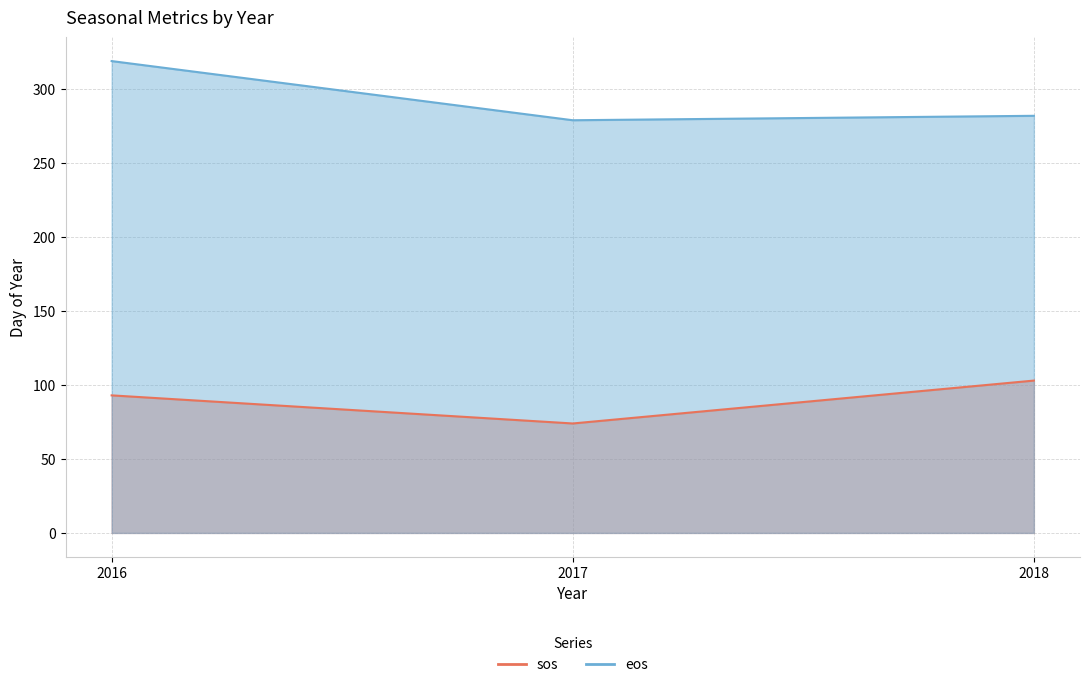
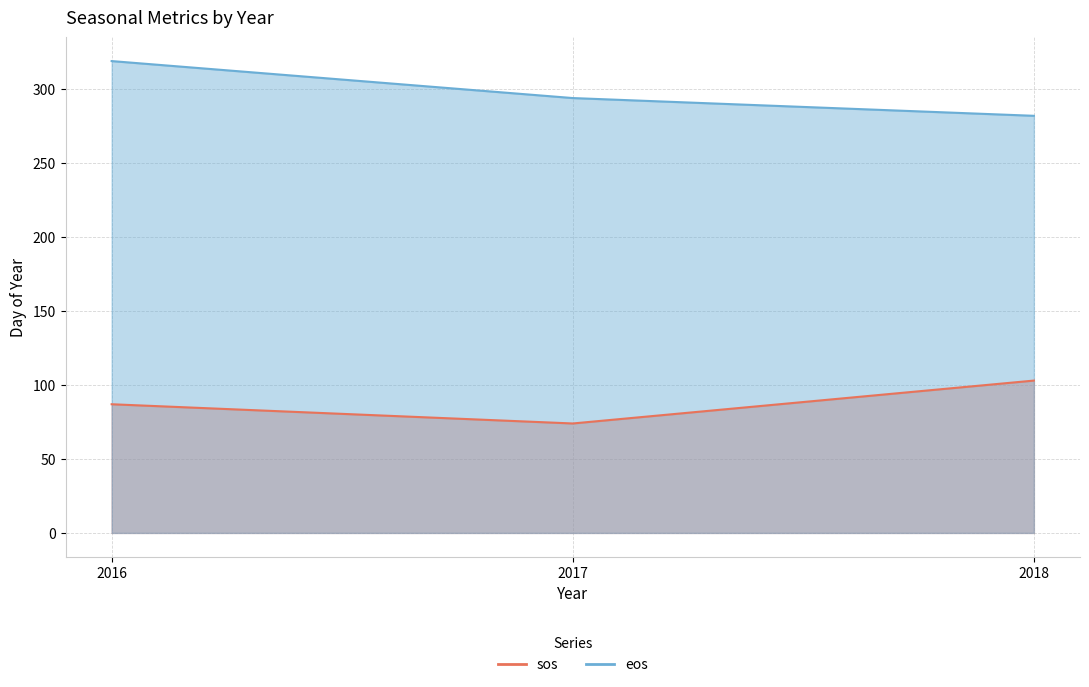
sos, 2016: 93 -> 87
eos, 2017: 279 -> 294
